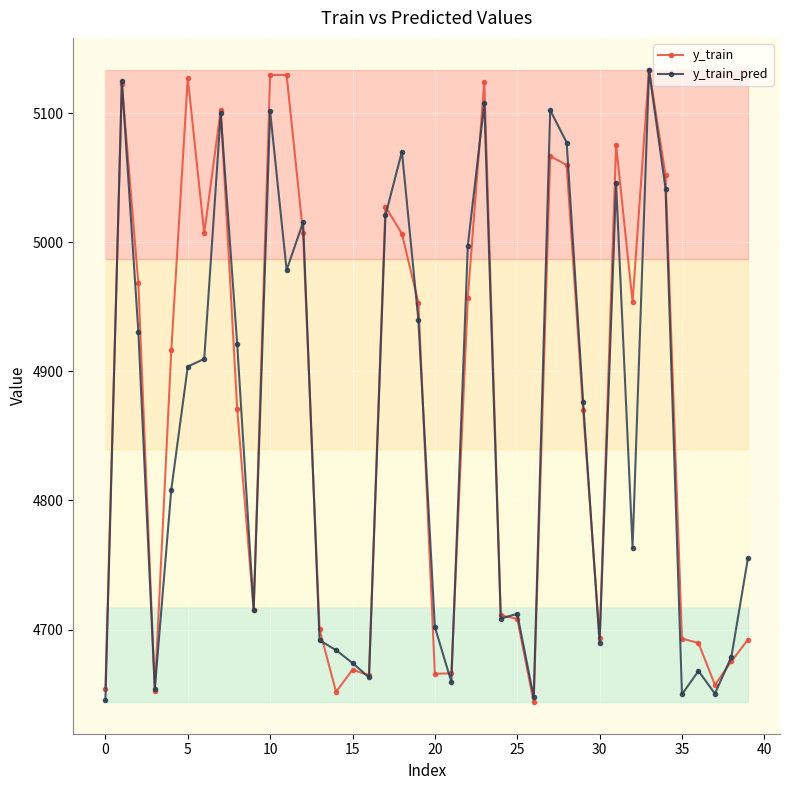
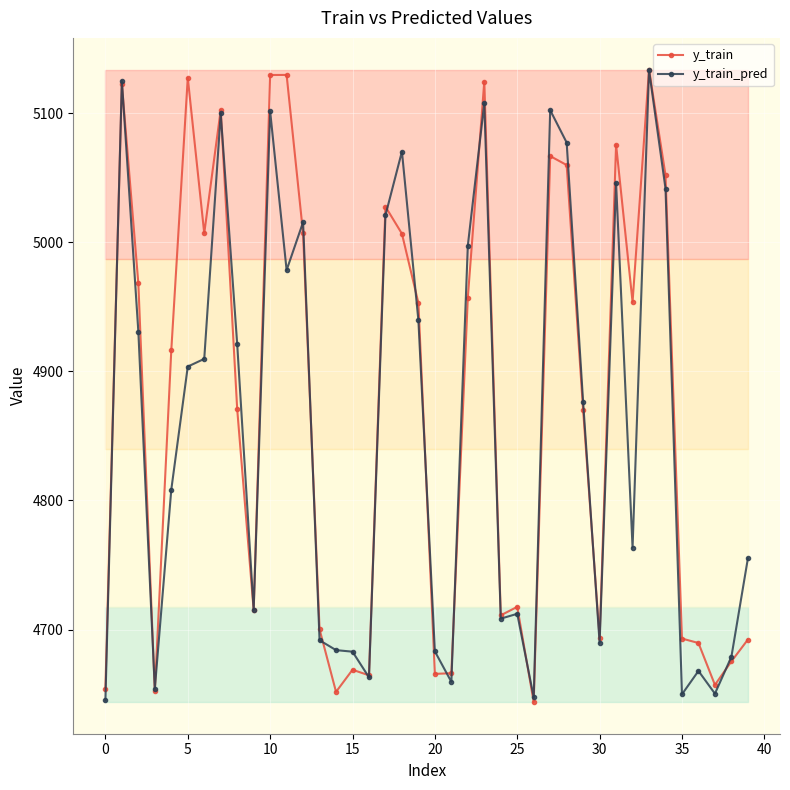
y_train_pred, 15: 4674 -> 4683
y_train_pred, 20: 4702 -> 4683
y_train, 25: 4708 -> 4718
